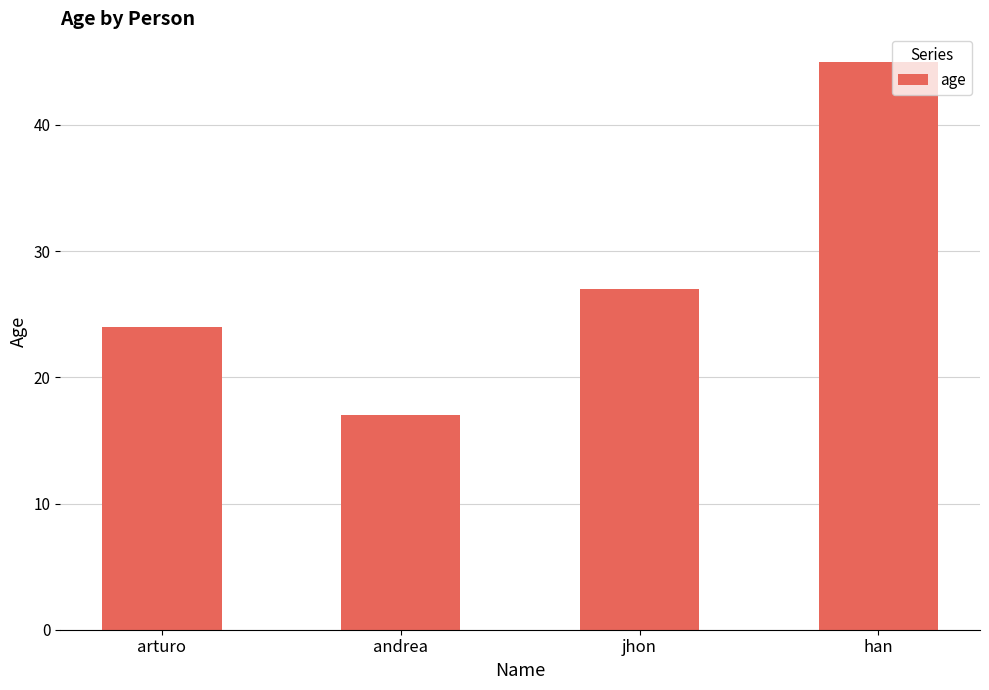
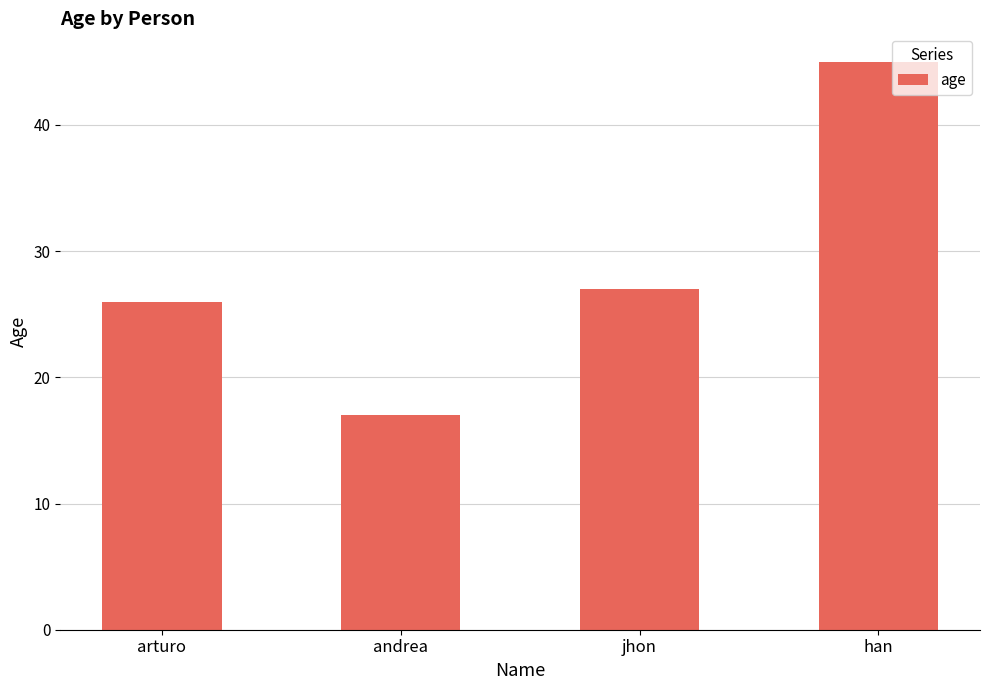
arturo: 24 -> 26
